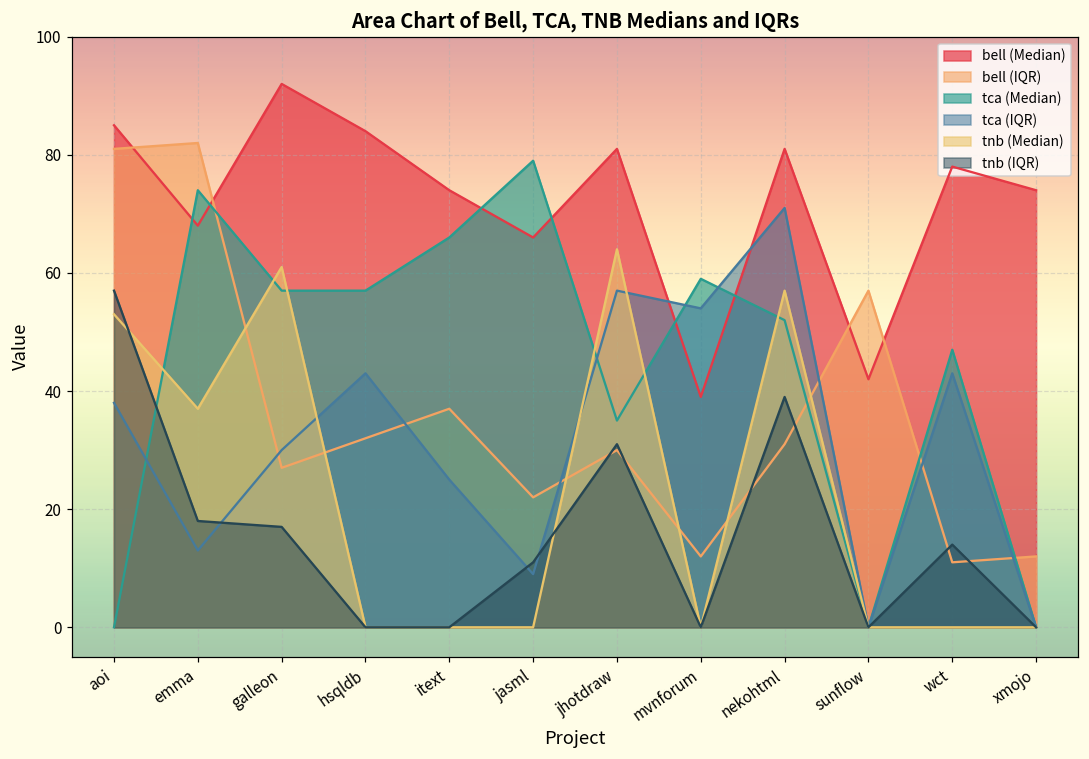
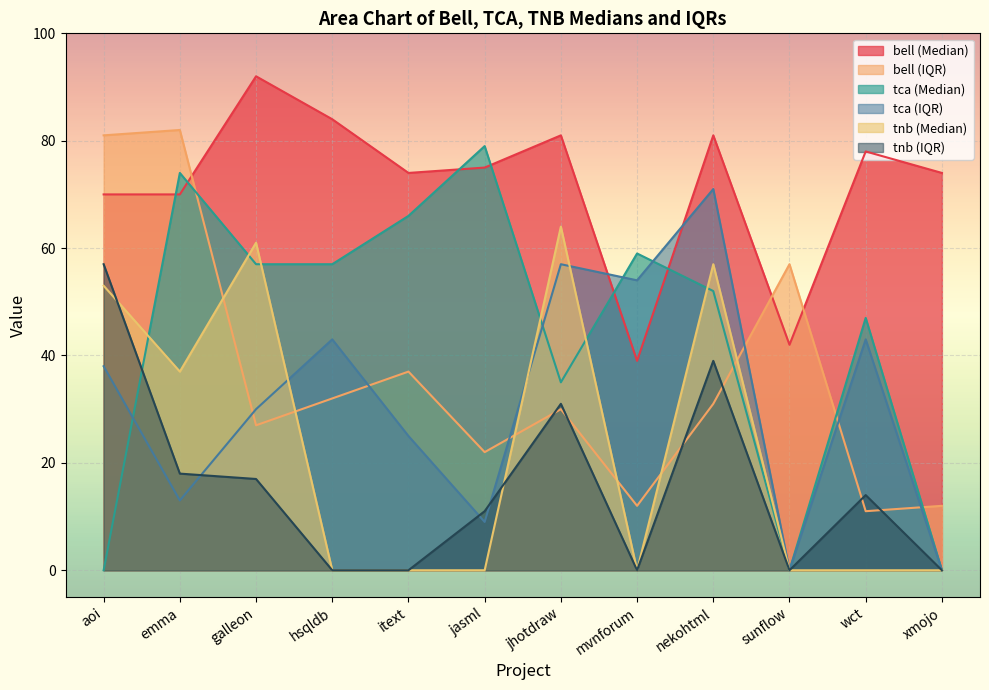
bell (Median), aoi: 85 -> 70
bell (Median), emma: 68 -> 70
bell (Median), jasml: 66 -> 75
